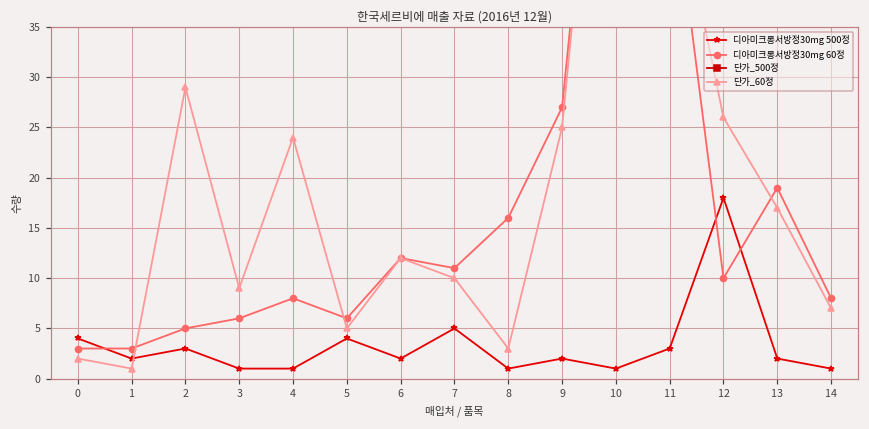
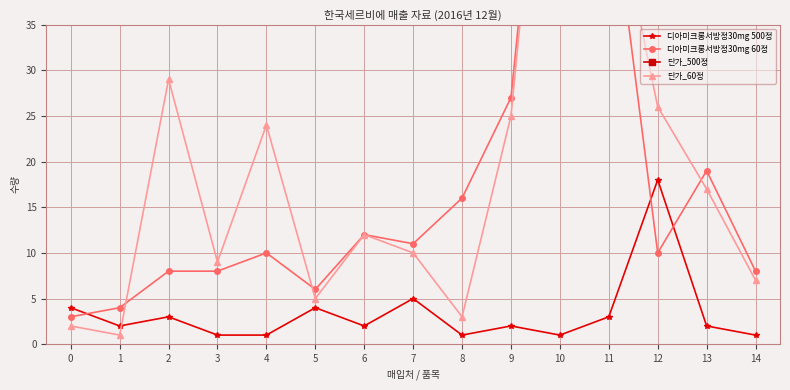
디아미크롱서방정30mg 60정, 1: 3 -> 4
디아미크롱서방정30mg 60정, 2: 5 -> 8
디아미크롱서방정30mg 60정, 3: 6 -> 8
디아미크롱서방정30mg 60정, 4: 8 -> 10
